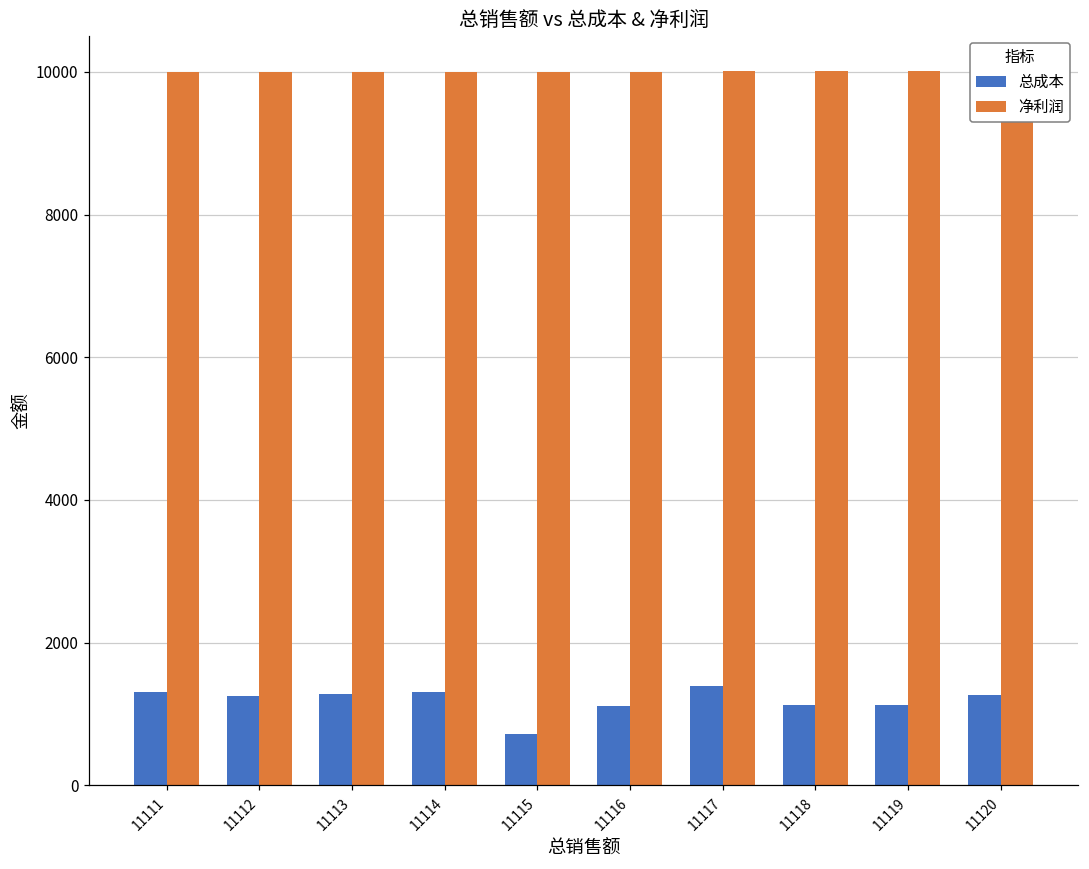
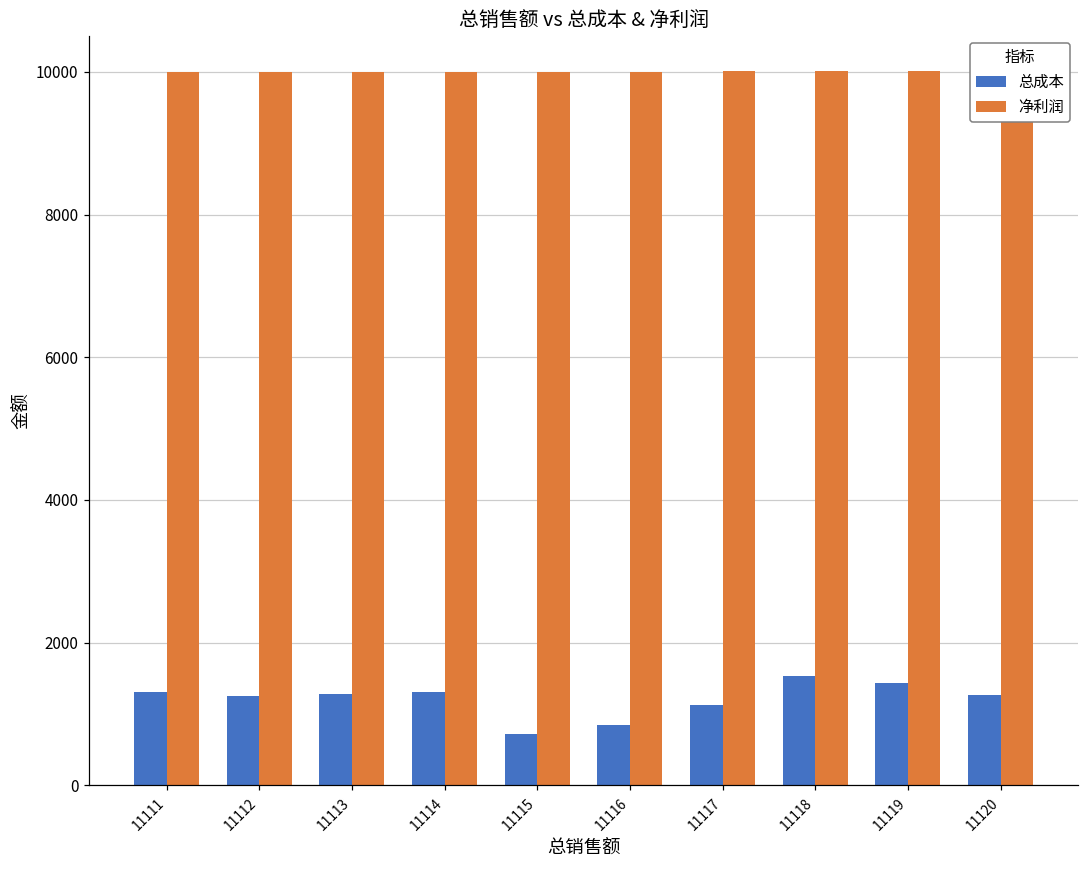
总成本, 11116: 1100 -> 800
总成本, 11117: 1400 -> 1100
总成本, 11118: 1100 -> 1500
总成本, 11119: 1100 -> 1400
